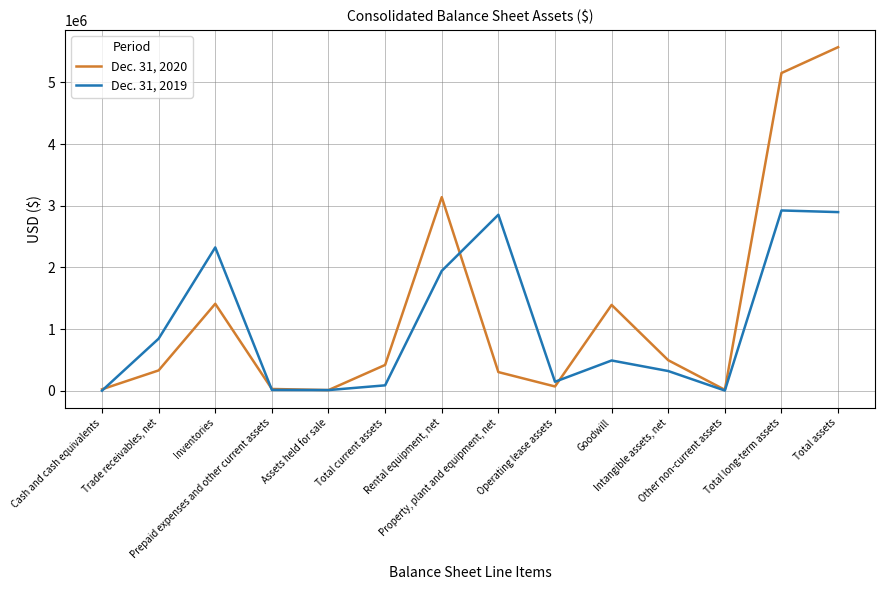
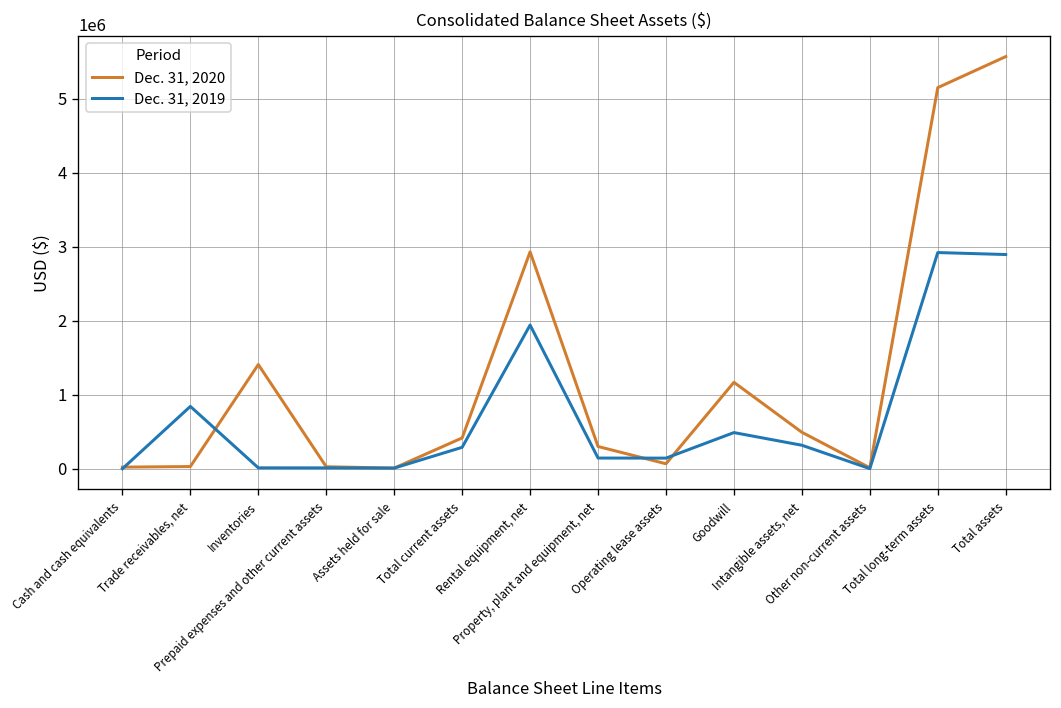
Dec. 31, 2020, Trade receivables, net: 300000 -> 0
Dec. 31, 2019, Inventories: 2300000 -> 0
Dec. 31, 2019, Total current assets: 100000 -> 300000
Dec. 31, 2020, Rental equipment, net: 3100000 -> 2900000
Dec. 31, 2019, Property, plant and equipment, net: 2900000 -> 100000
Dec. 31, 2020, Goodwill: 1400000 -> 1200000
